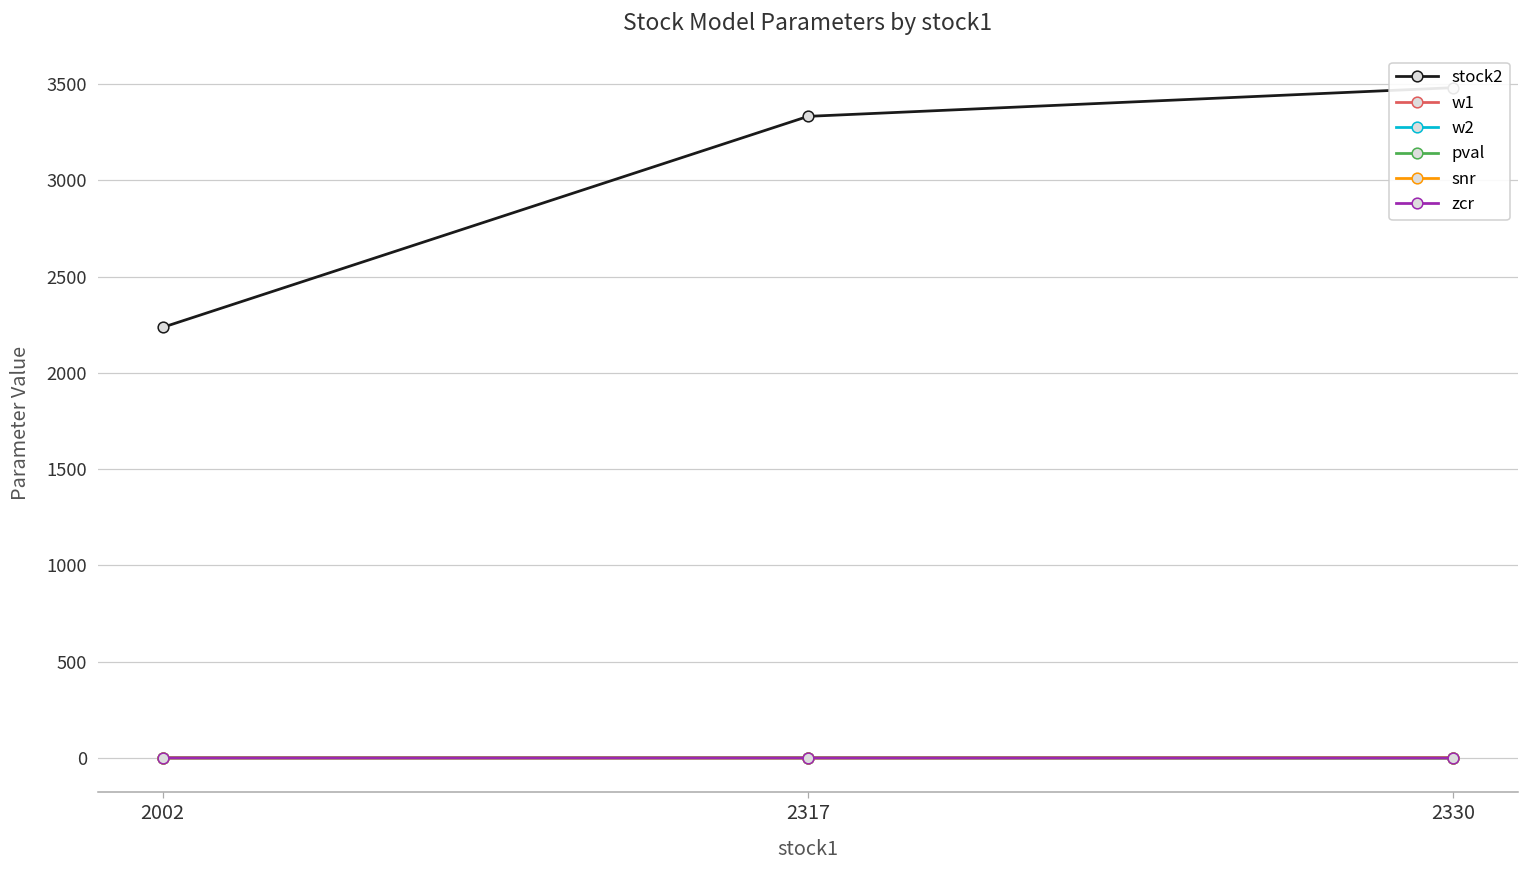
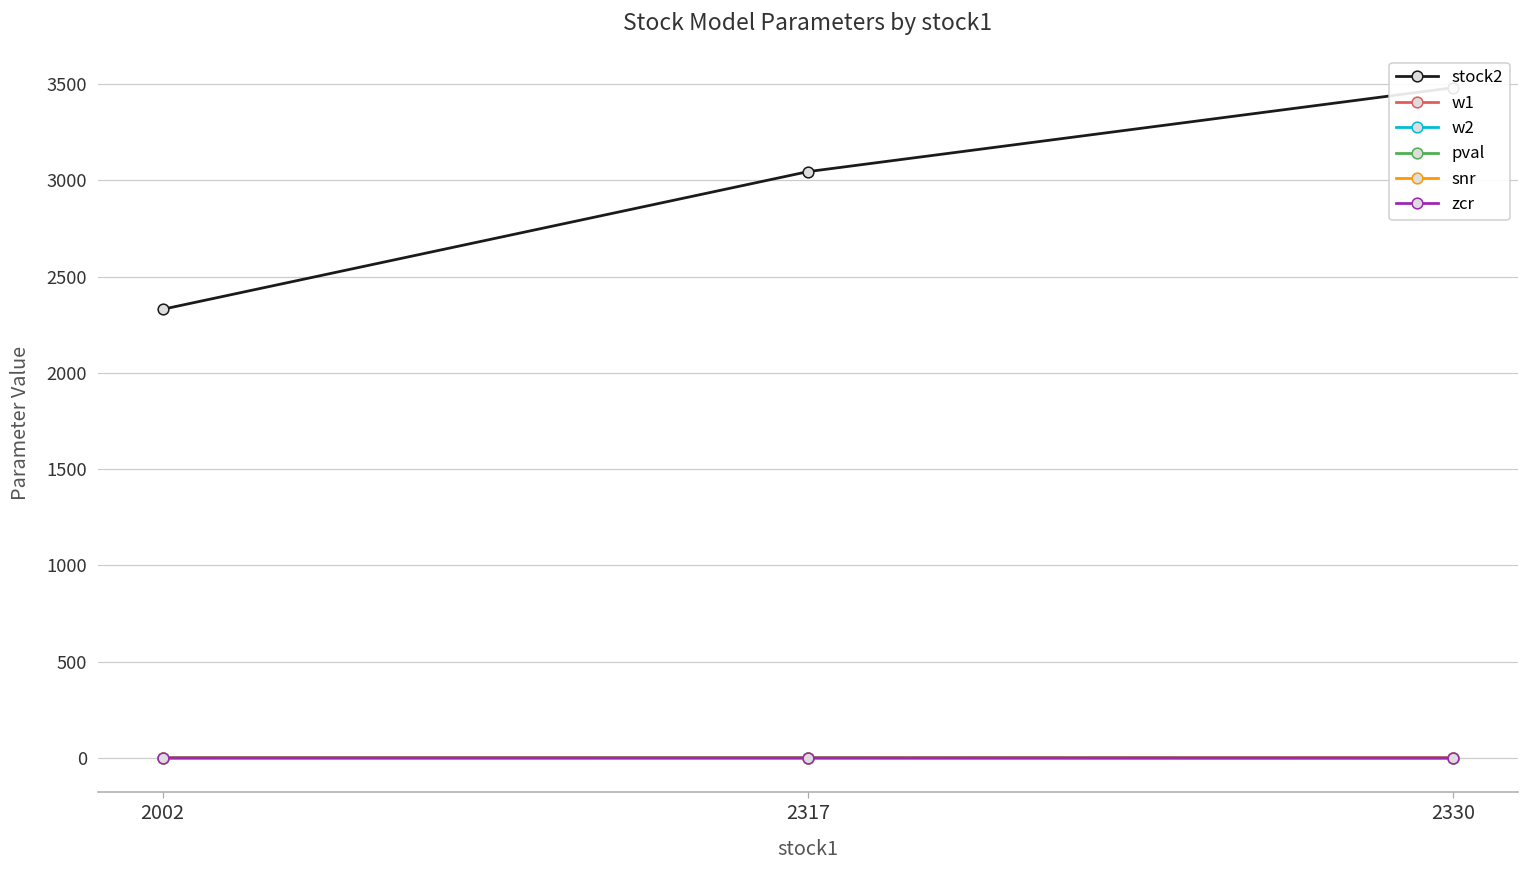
stock2, 2002: 2240 -> 2330
stock2, 2317: 3330 -> 3050
